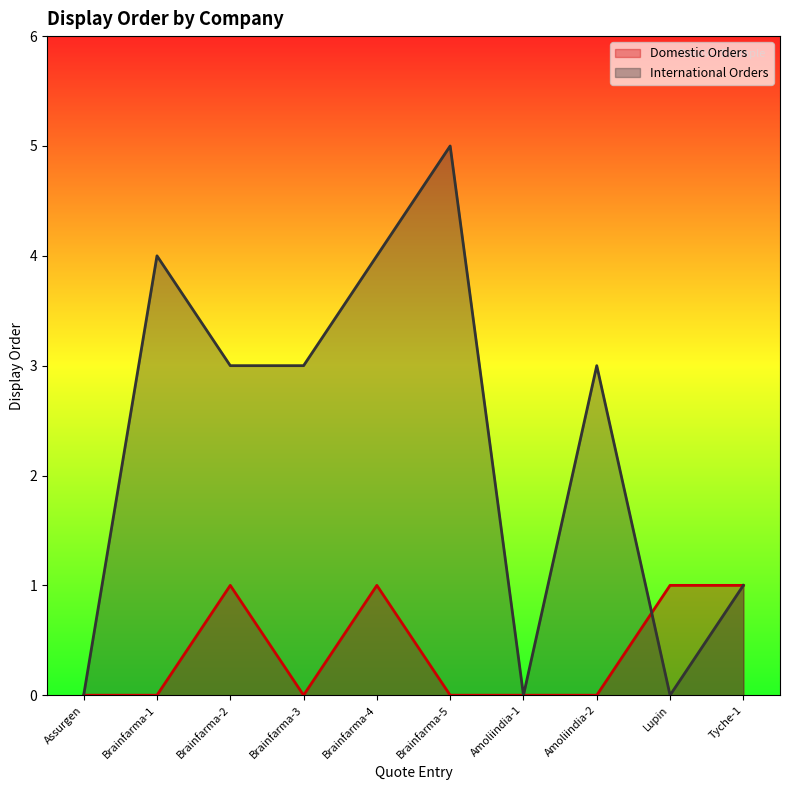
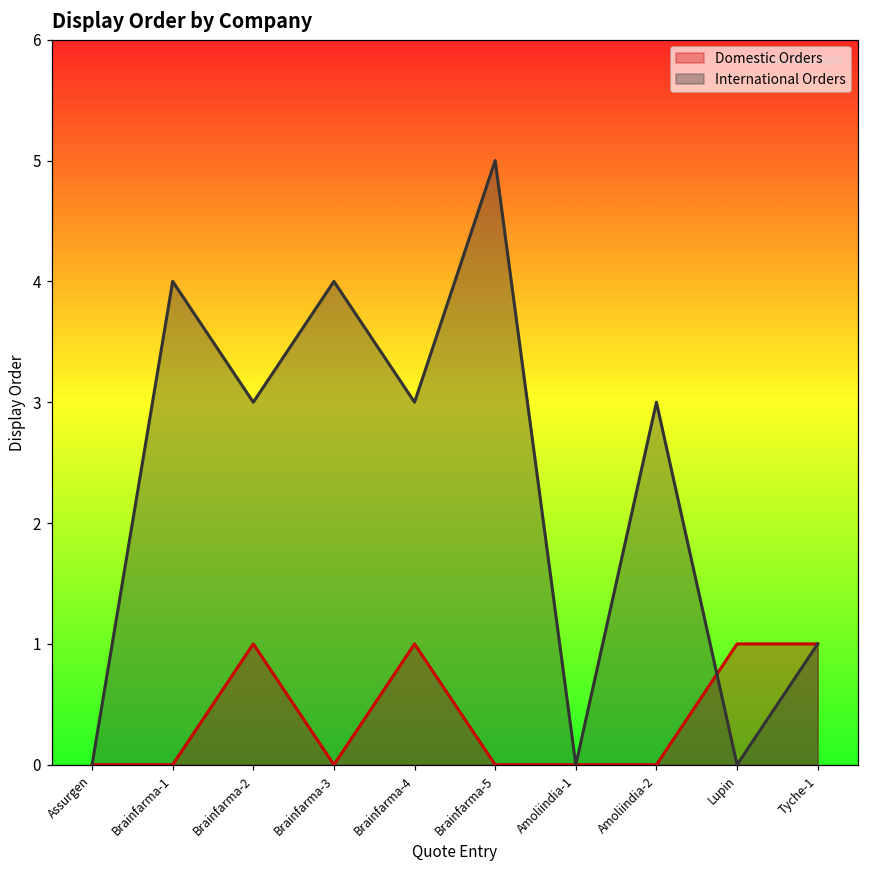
International Orders, Brainfarma-3: 3 -> 4
International Orders, Brainfarma-4: 4 -> 3
